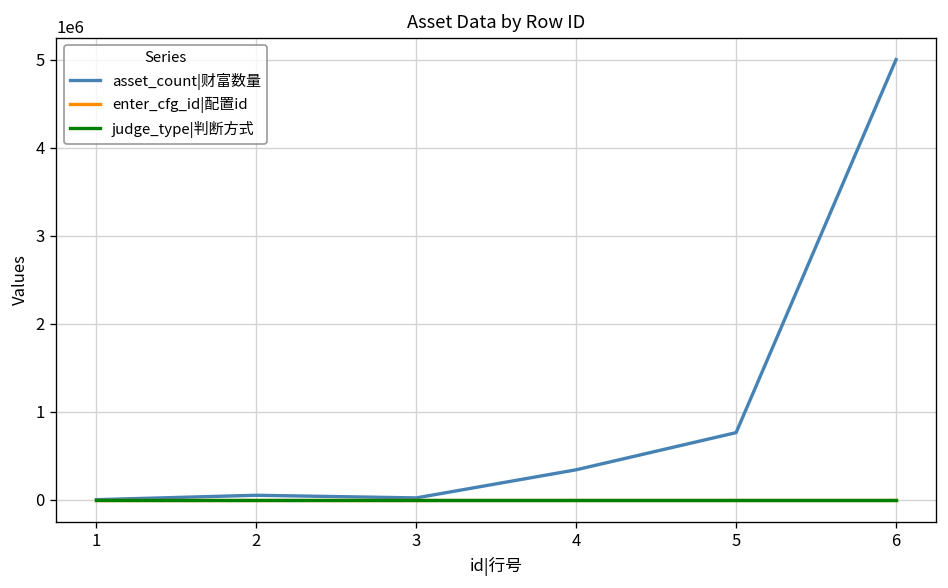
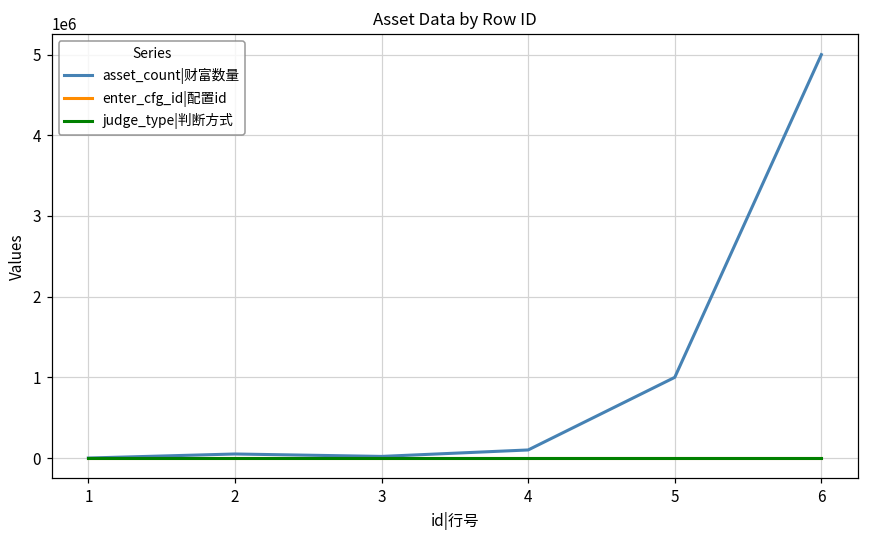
asset_count|财富数量, 4: 300000 -> 100000
asset_count|财富数量, 5: 800000 -> 1000000
